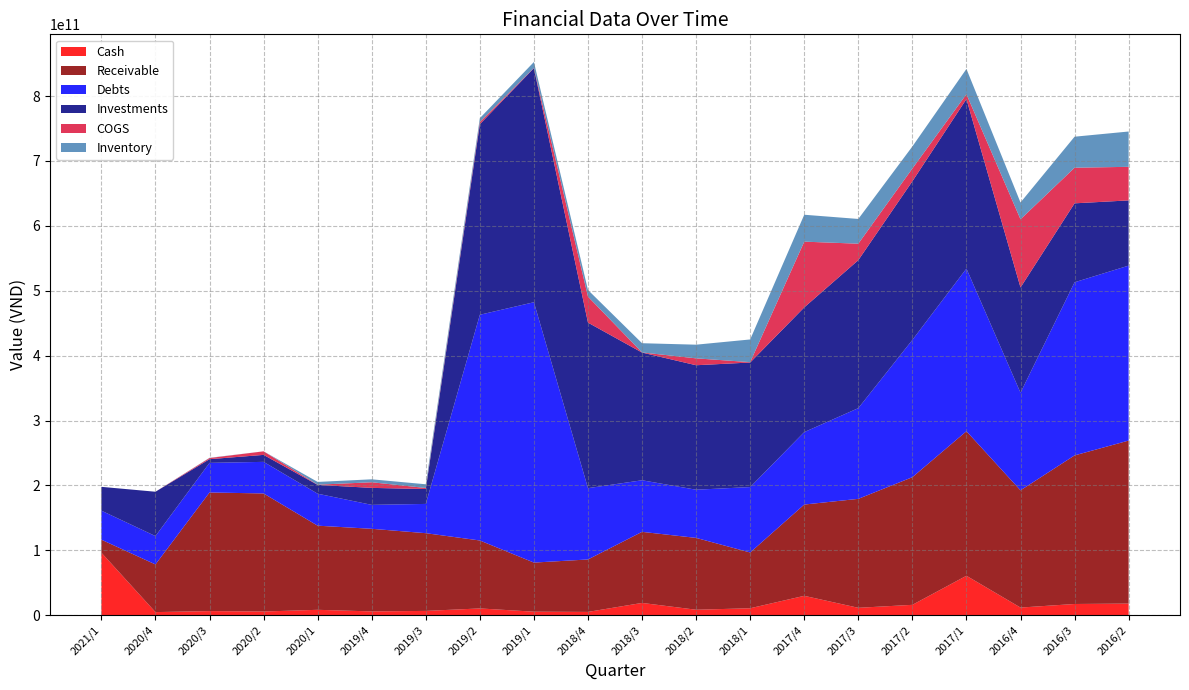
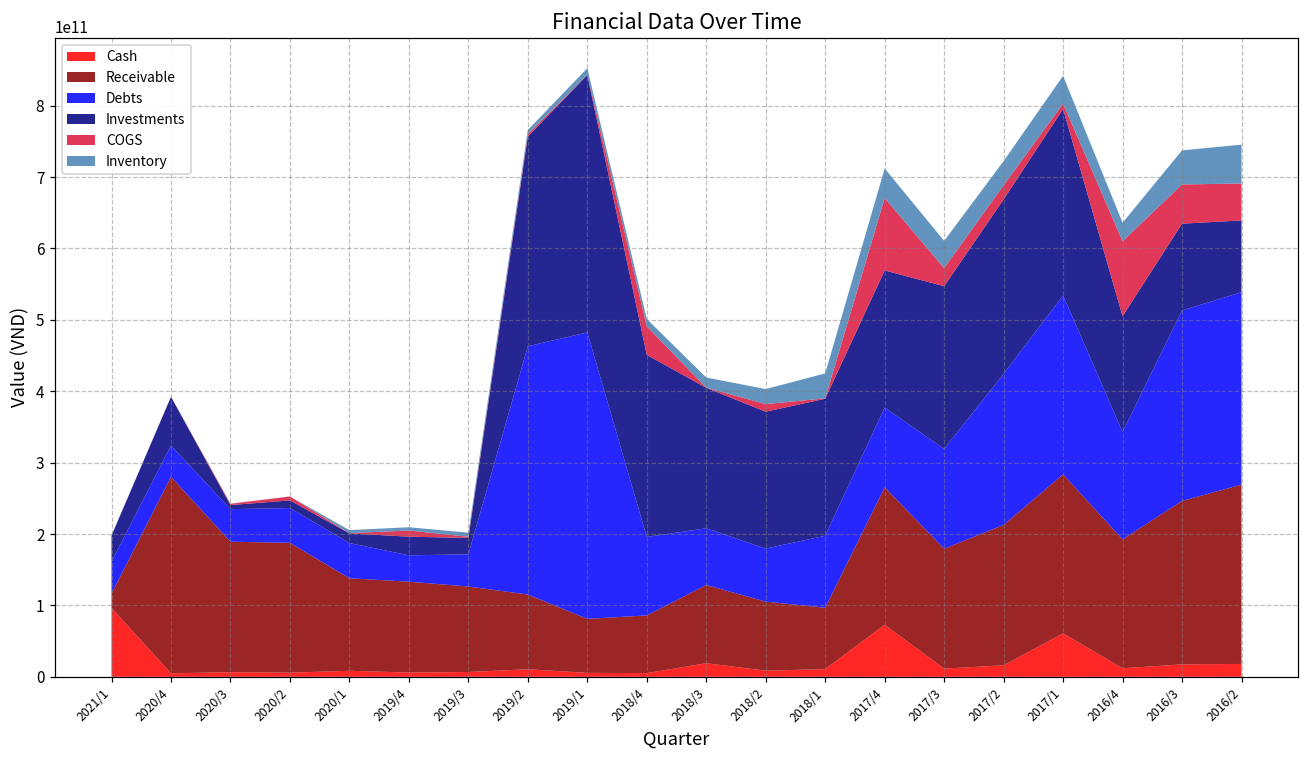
Receivable, 2020/4: 70000000000 -> 280000000000
Receivable, 2018/2: 110000000000 -> 100000000000
Cash, 2017/4: 30000000000 -> 70000000000
Receivable, 2017/4: 140000000000 -> 190000000000
